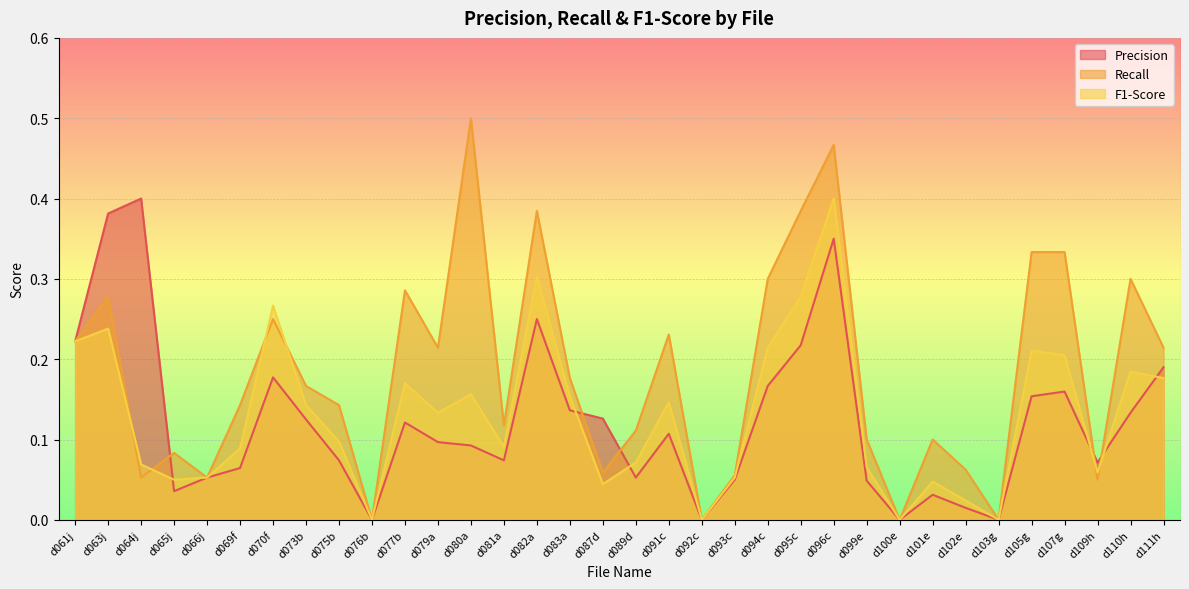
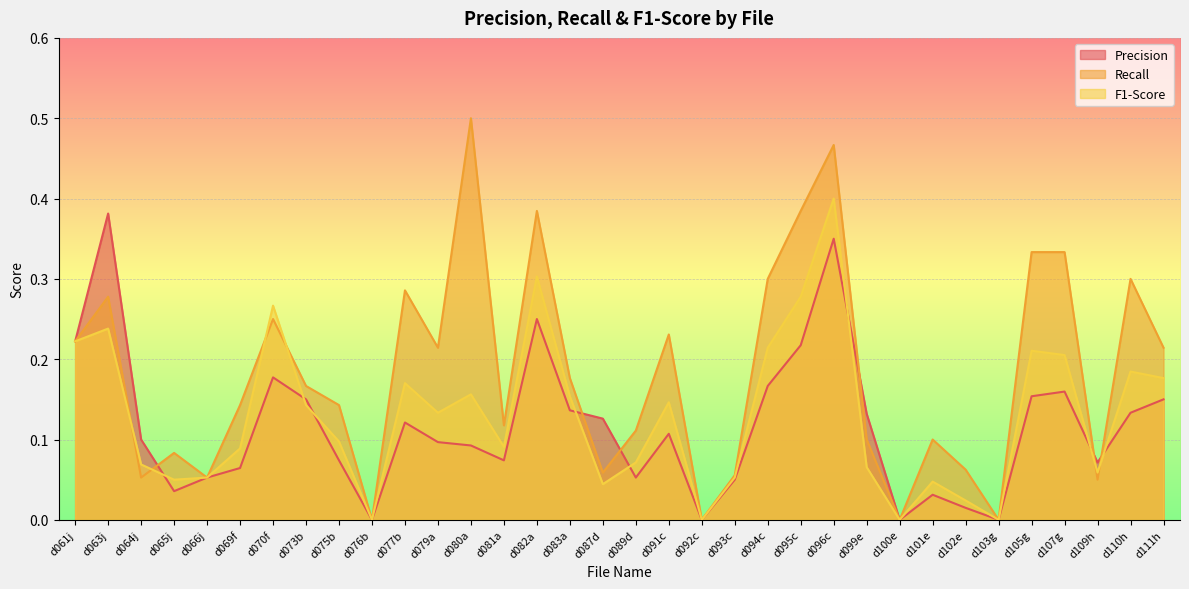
Precision, d064j: 0.4 -> 0.1
Precision, d073b: 0.13 -> 0.15
Precision, d099e: 0.05 -> 0.13
Precision, d111h: 0.19 -> 0.15
